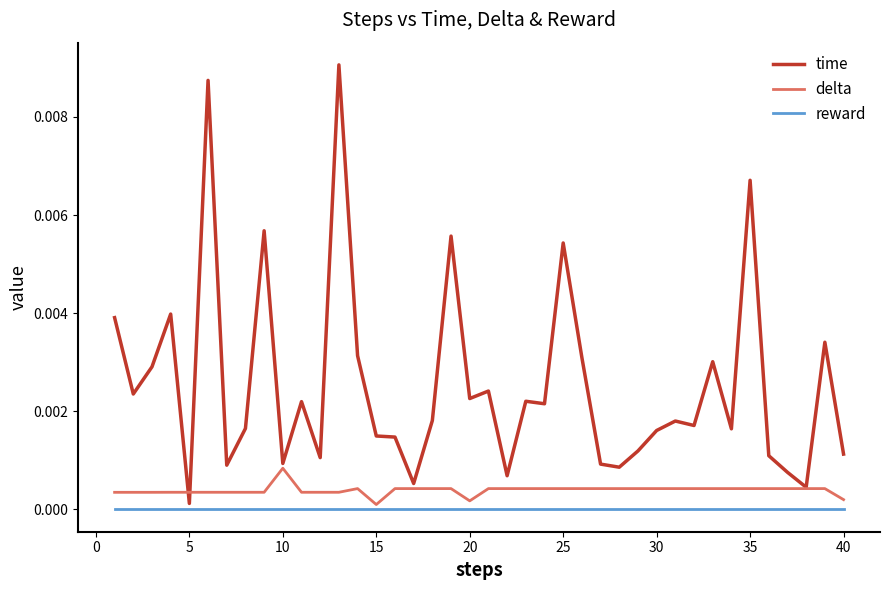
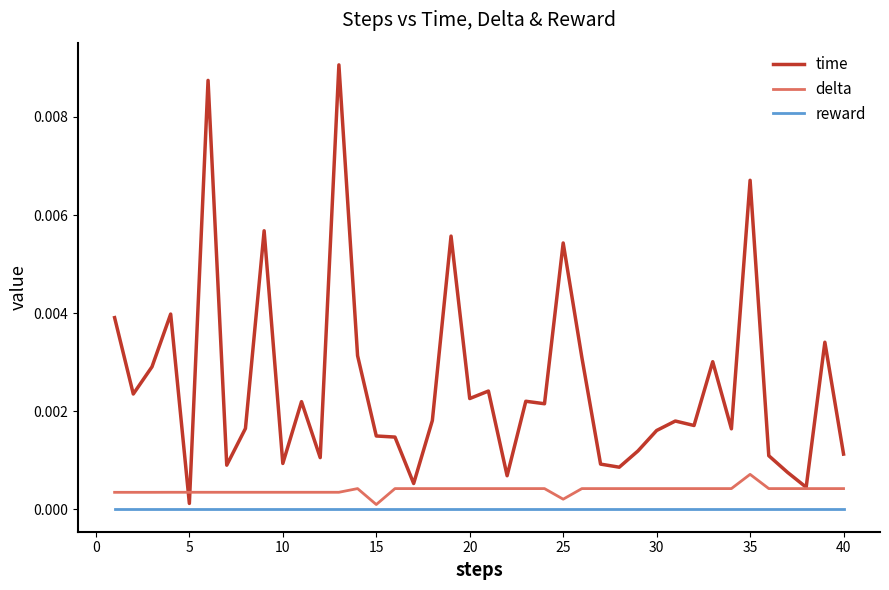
delta, 10: 0.0008 -> 0.0004
delta, 20: 0.0002 -> 0.0004
delta, 25: 0.0004 -> 0.0002
delta, 35: 0.0004 -> 0.0007
delta, 40: 0.0002 -> 0.0004
